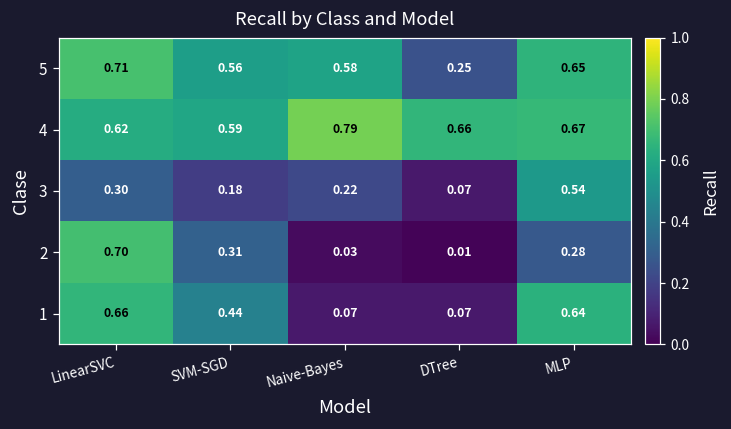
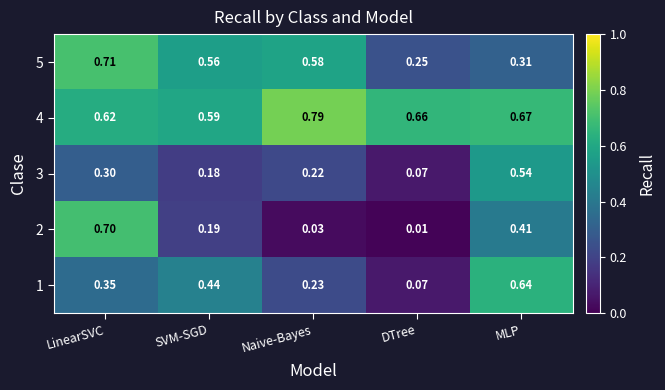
5, MLP: 0.65 -> 0.31
2, SVM-SGD: 0.31 -> 0.19
2, MLP: 0.28 -> 0.41
1, LinearSVC: 0.66 -> 0.35
1, Naive-Bayes: 0.07 -> 0.23
